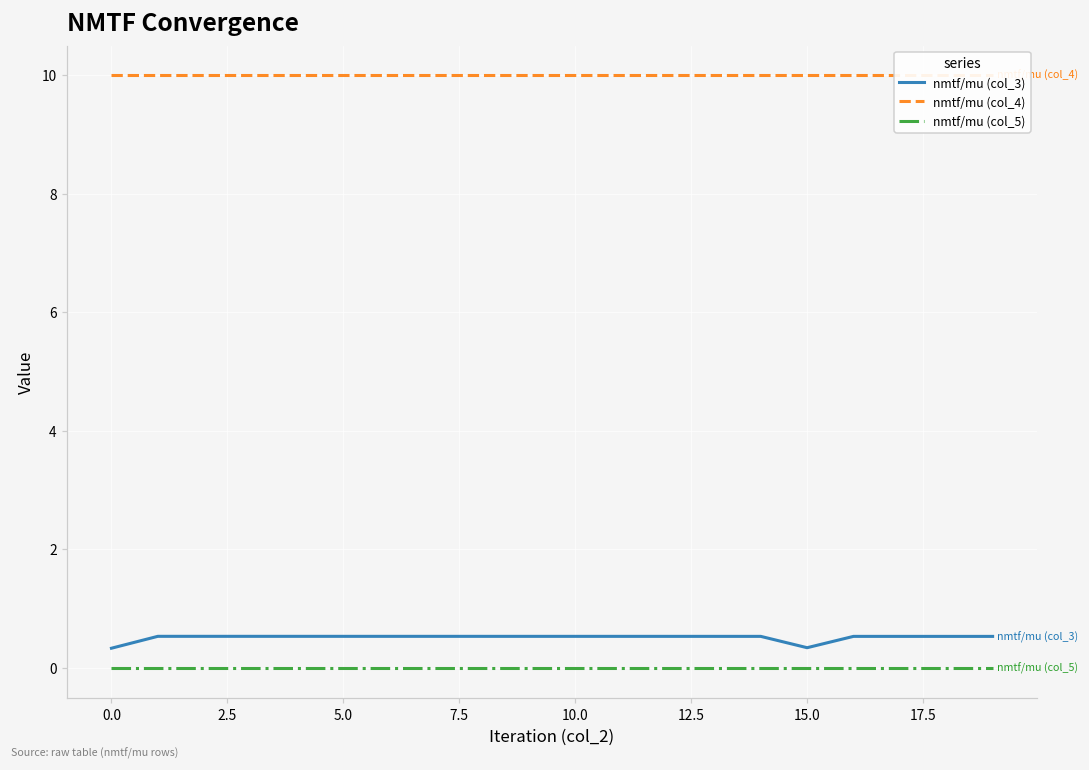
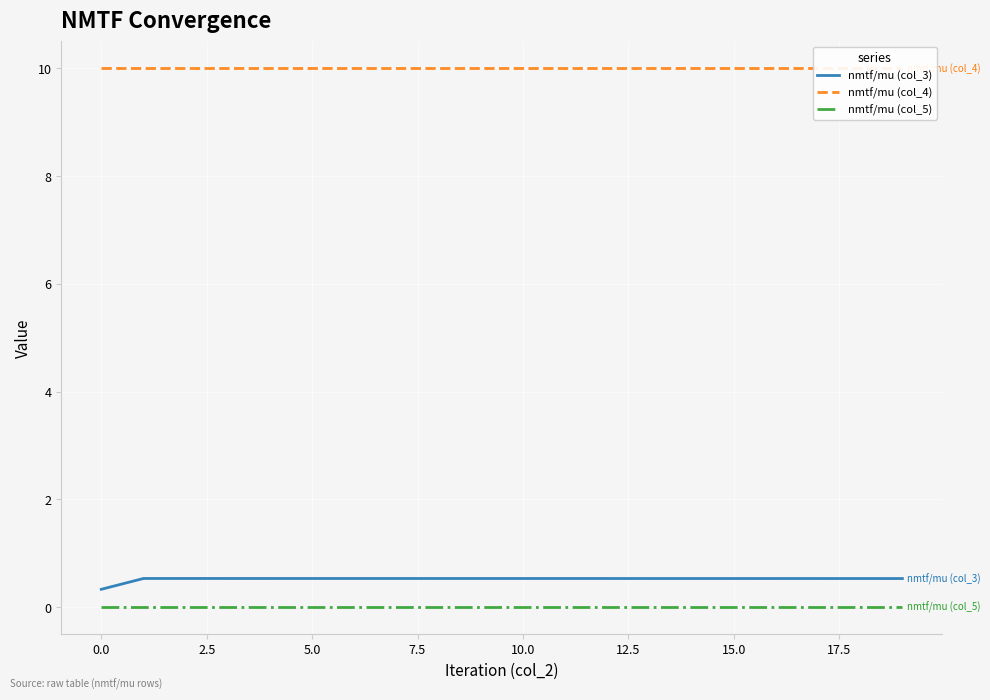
nmtf/mu (col_3), 15.0: 0.3 -> 0.5
